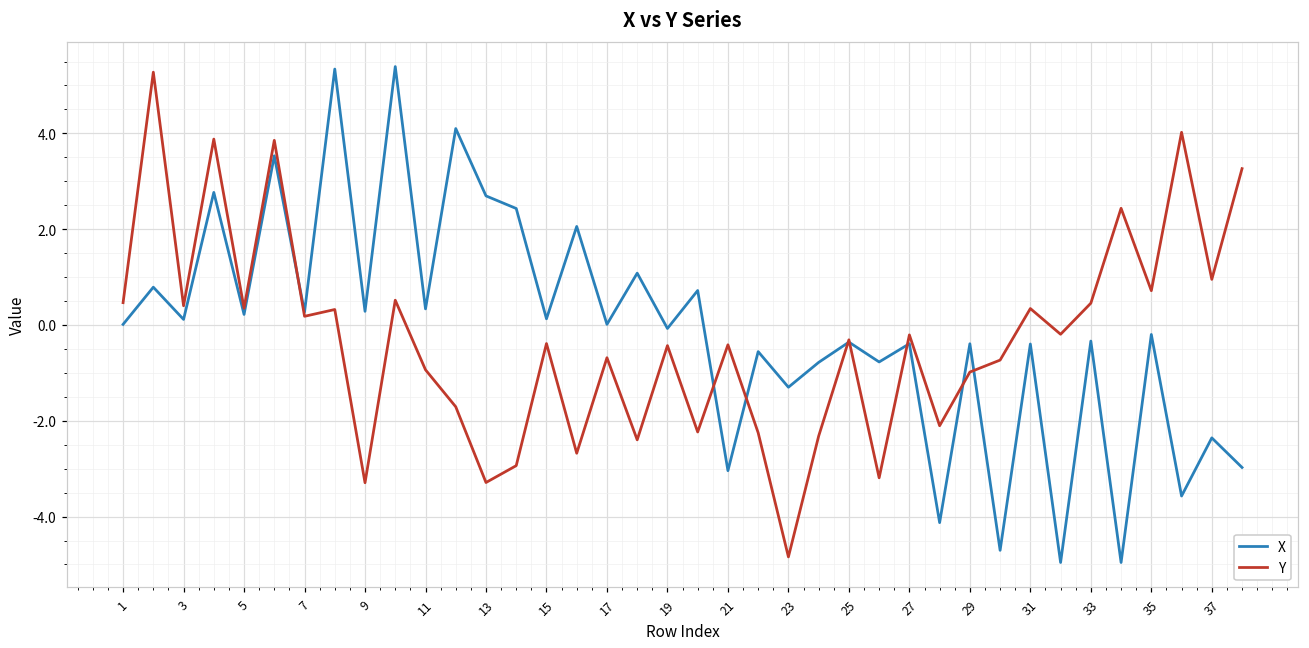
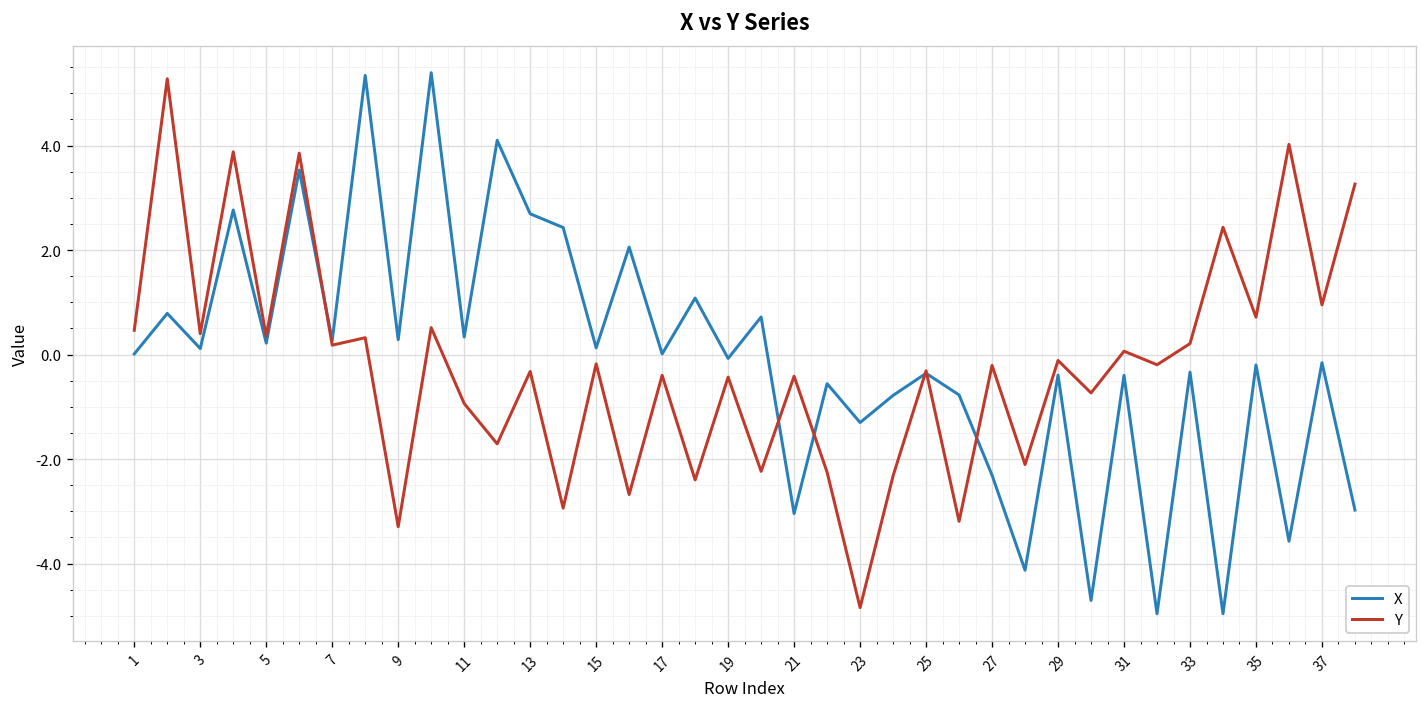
Y, 13: -3.3 -> -0.3
Y, 15: -0.4 -> -0.2
Y, 17: -0.7 -> -0.4
X, 27: -0.4 -> -2.3
Y, 29: -1.0 -> -0.1
Y, 31: 0.3 -> 0.1
Y, 33: 0.5 -> 0.2
X, 37: -2.4 -> -0.2
